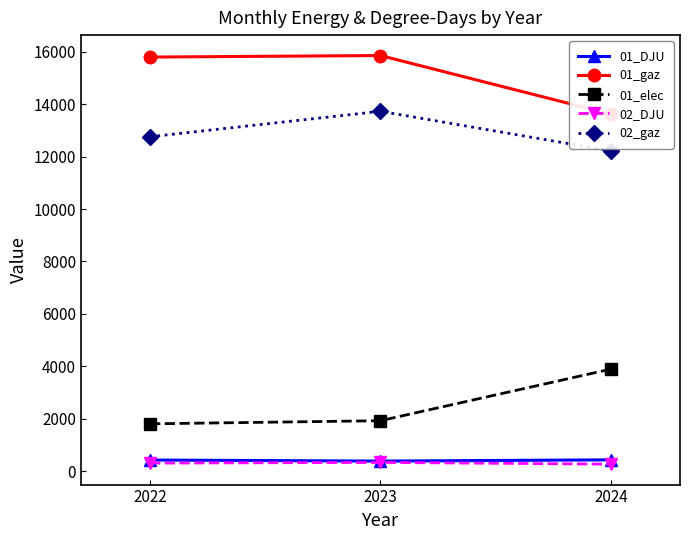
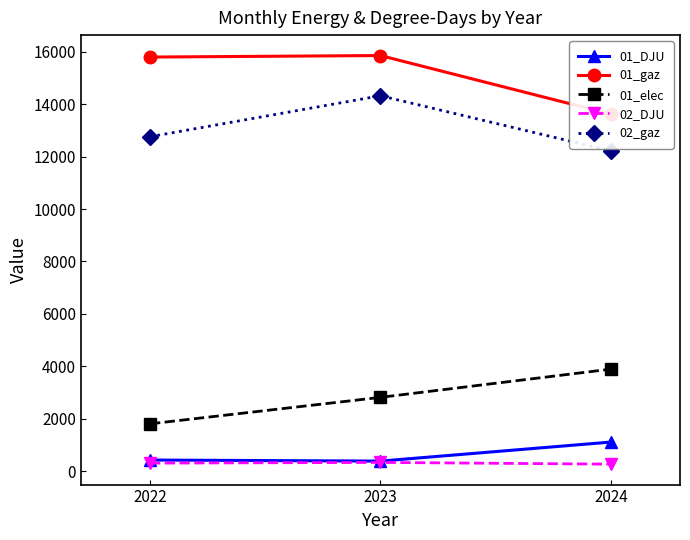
01_elec, 2023: 1900 -> 2800
02_gaz, 2023: 13700 -> 14300
01_DJU, 2024: 400 -> 1100
